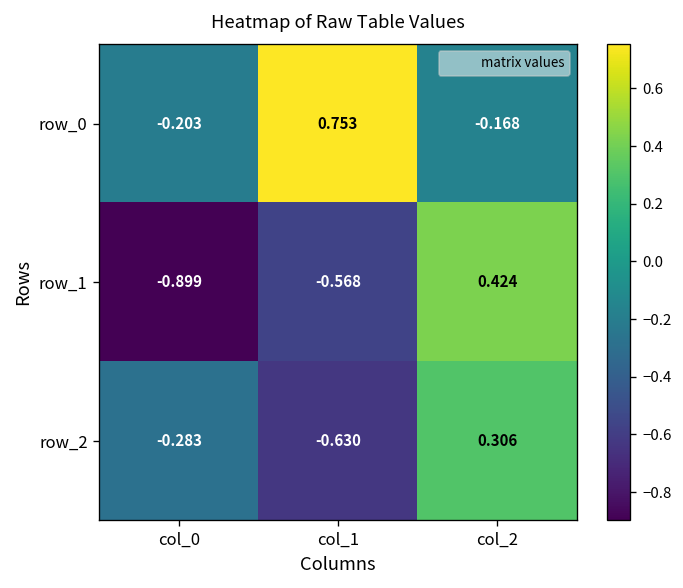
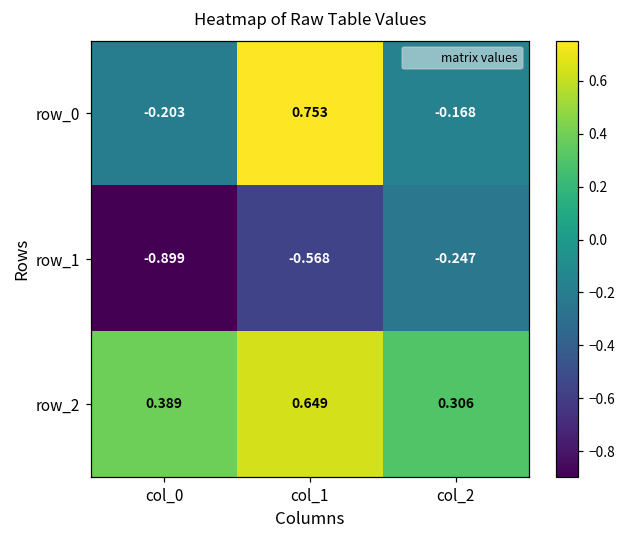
row_1, col_2: 0.424 -> -0.247
row_2, col_0: -0.283 -> 0.389
row_2, col_1: -0.630 -> 0.649
